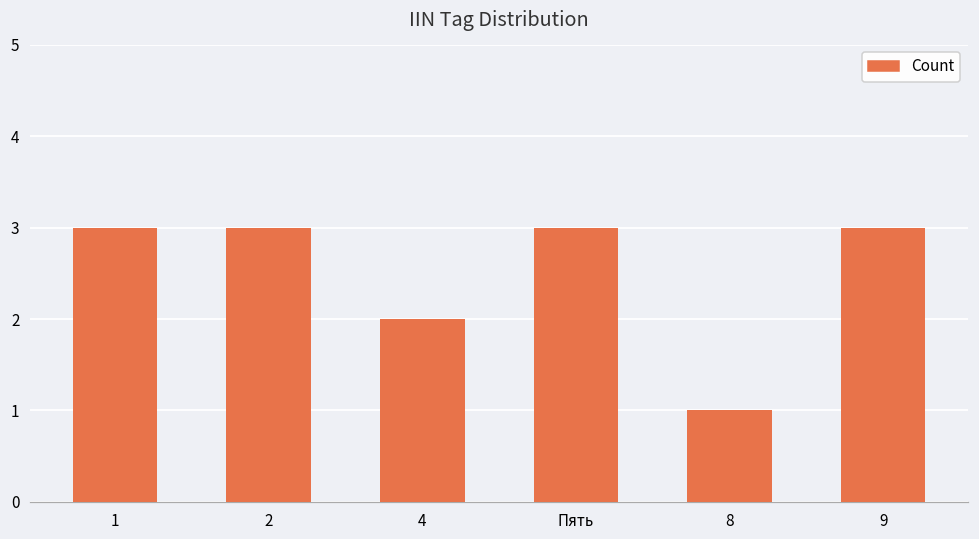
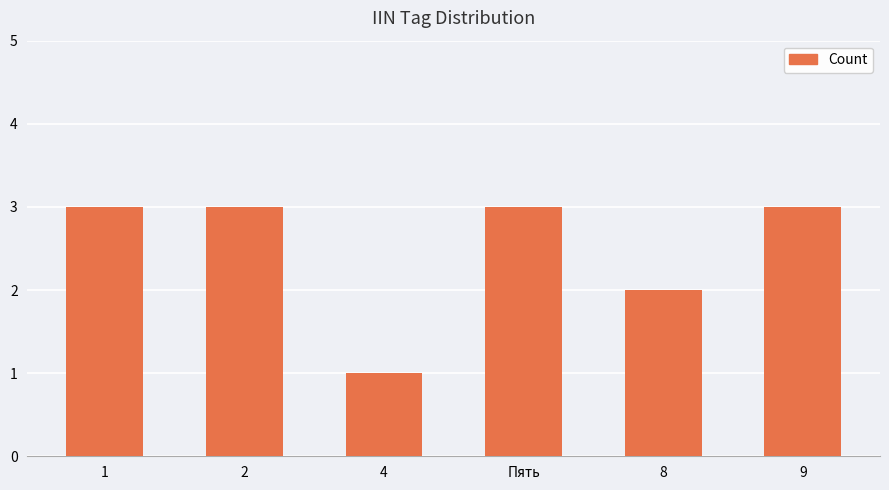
4: 2 -> 1
8: 1 -> 2
